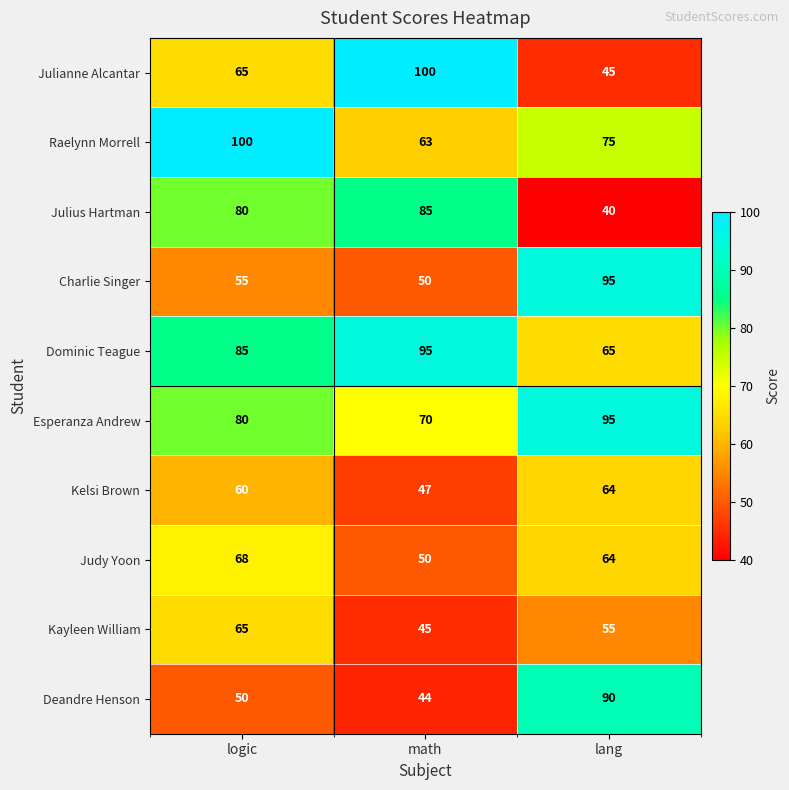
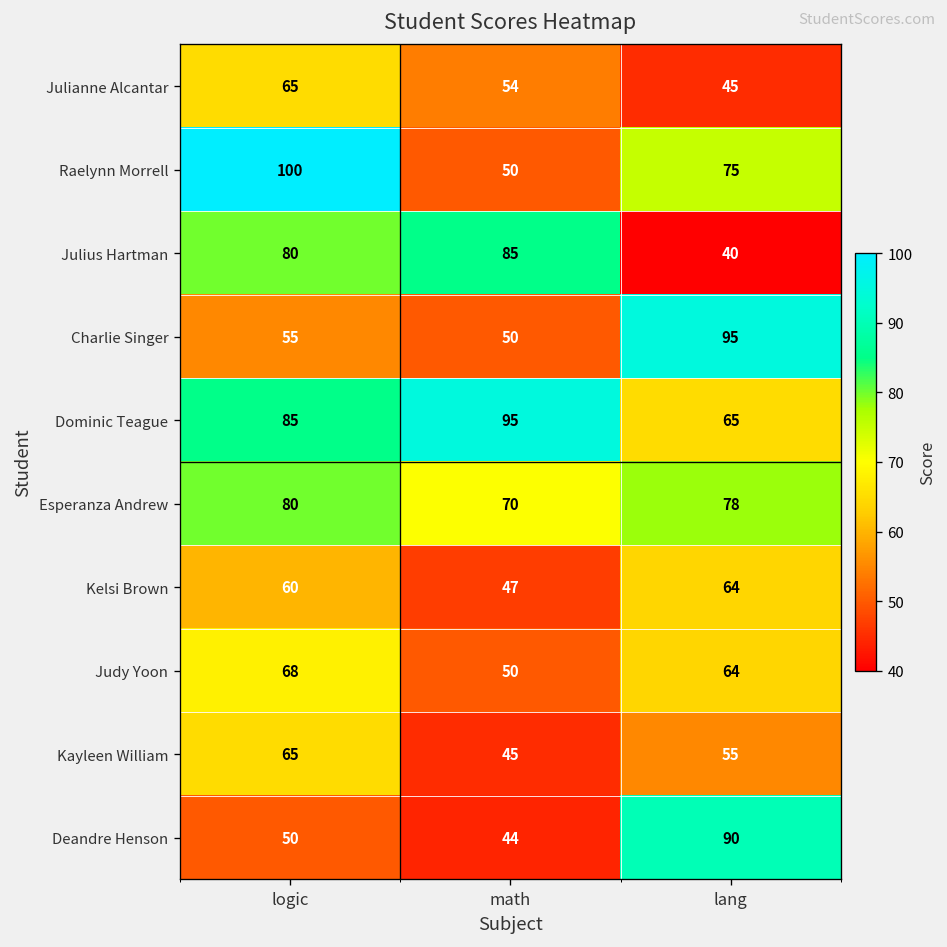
Julianne Alcantar, math: 100 -> 54
Raelynn Morrell, math: 63 -> 50
Esperanza Andrew, lang: 95 -> 78
